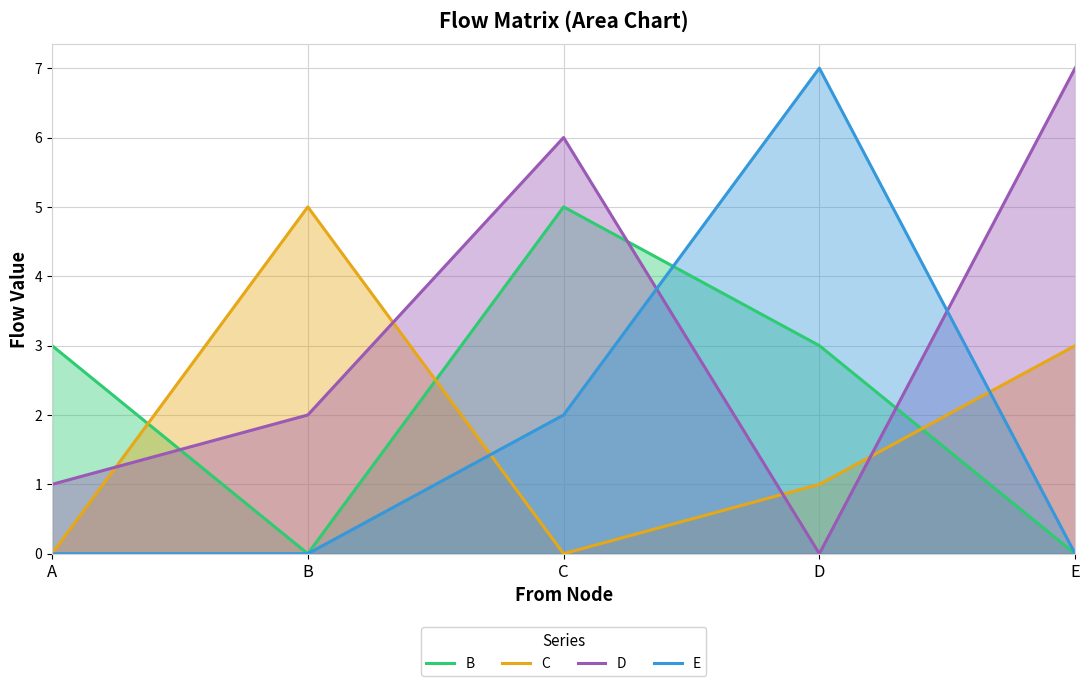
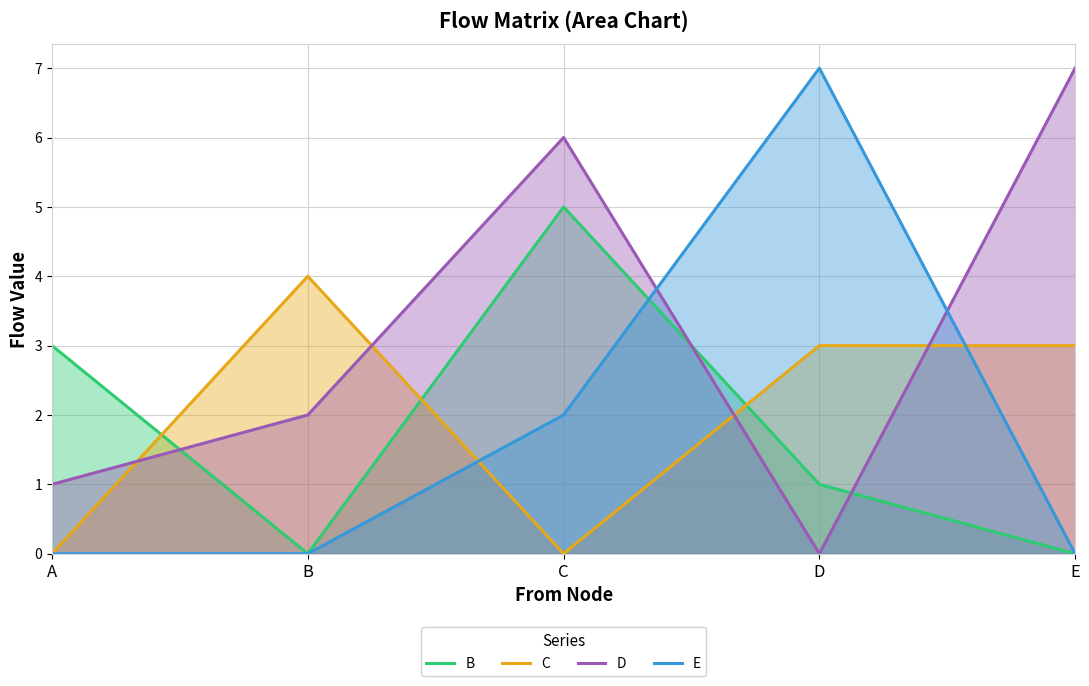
C, B: 5 -> 4
B, D: 3 -> 1
C, D: 1 -> 3
